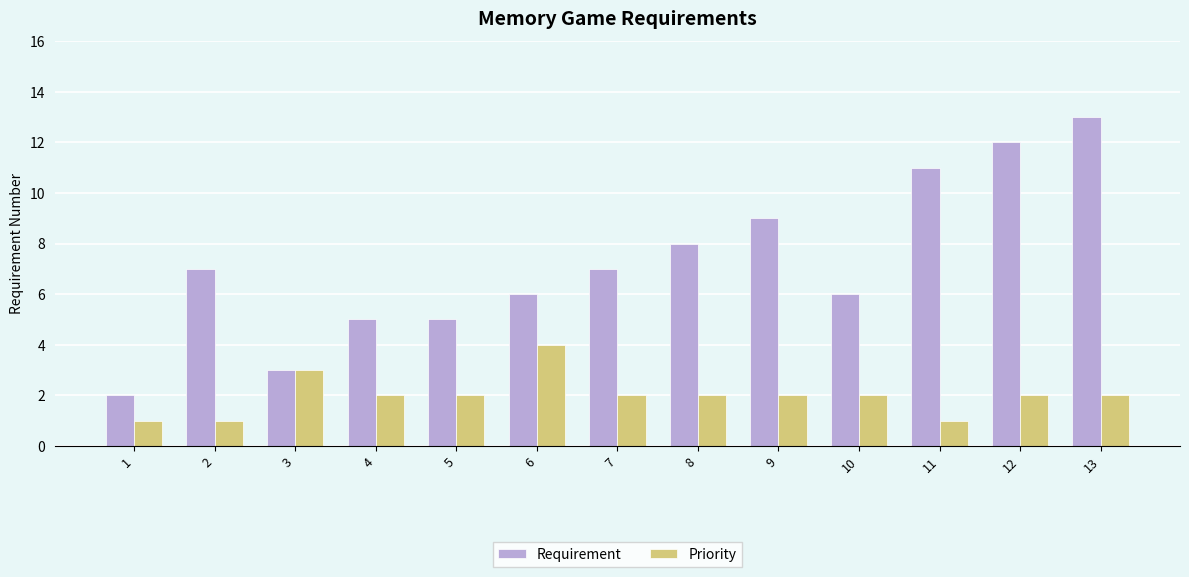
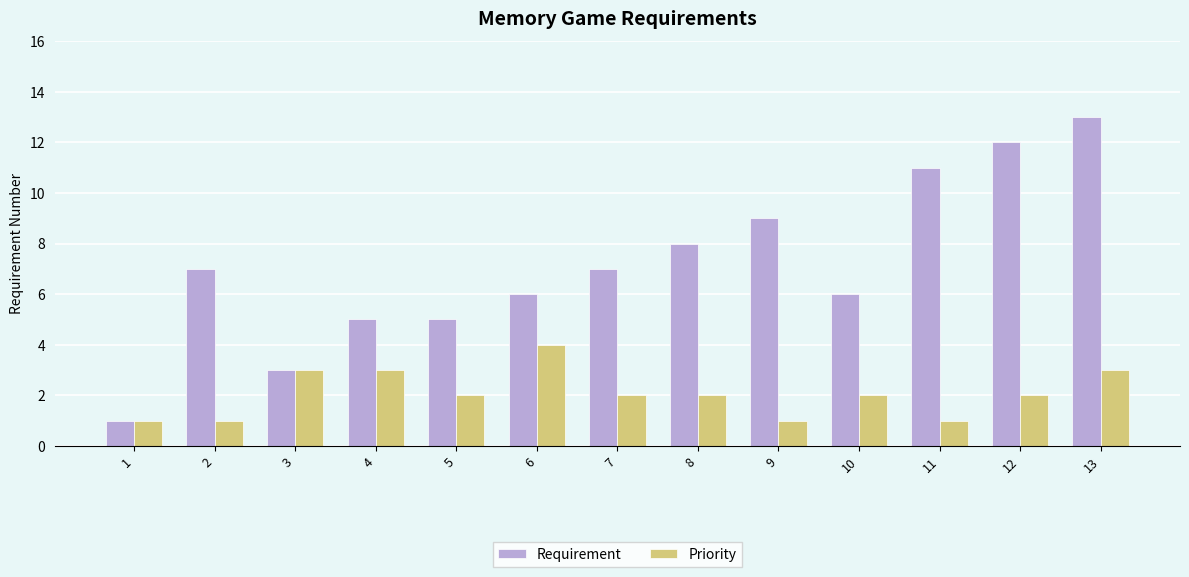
Requirement, 1: 2 -> 1
Priority, 4: 2 -> 3
Priority, 9: 2 -> 1
Priority, 13: 2 -> 3
